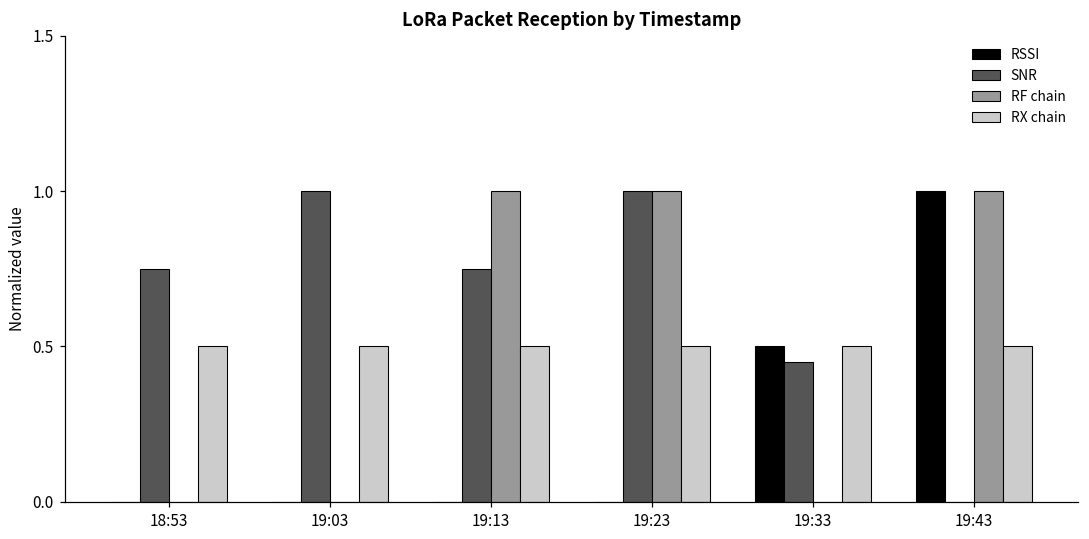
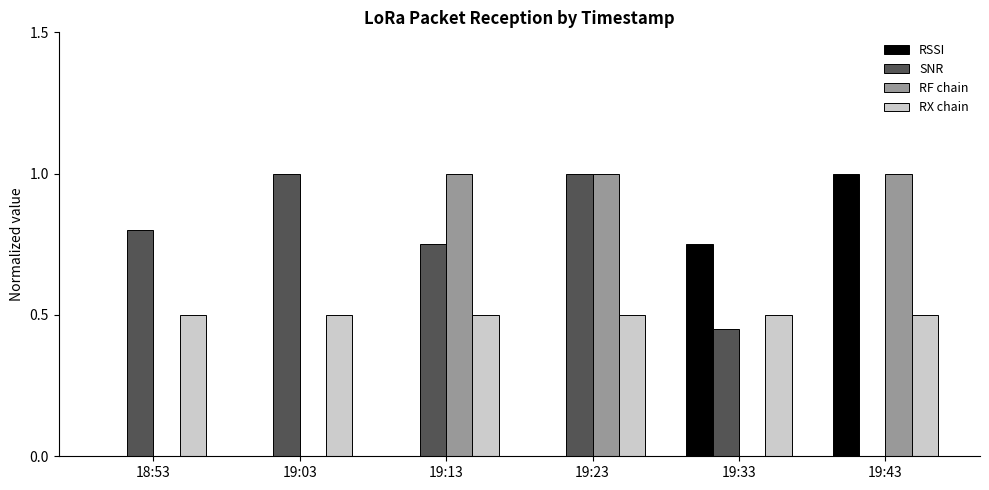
SNR, 18:53: 0.75 -> 0.80
RSSI, 19:33: 0.50 -> 0.75
